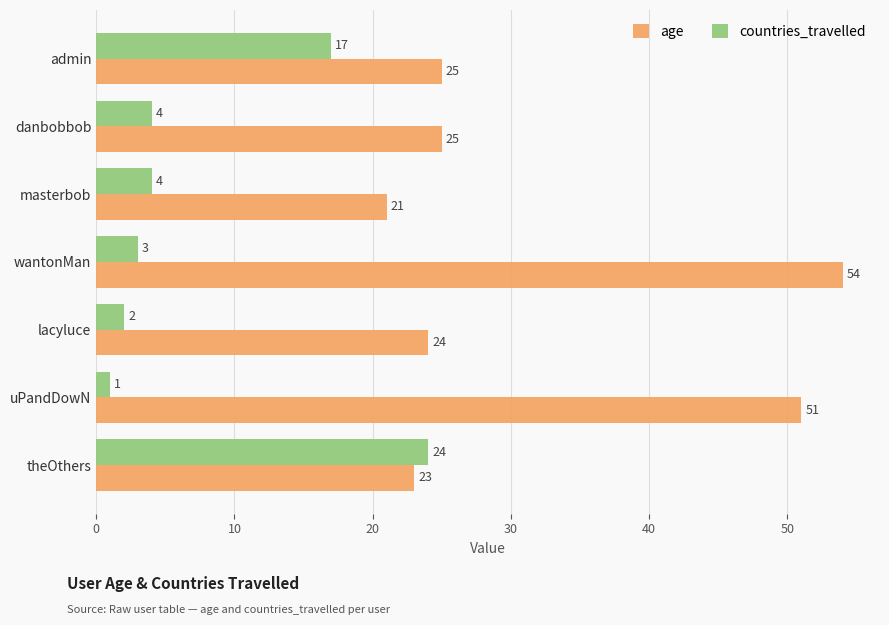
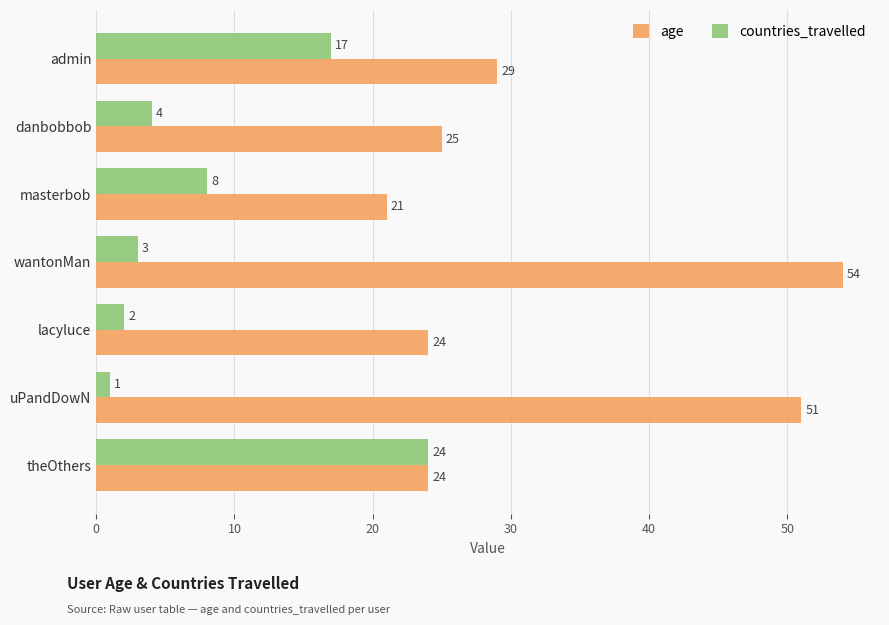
age, admin: 25 -> 29
countries_travelled, masterbob: 4 -> 8
age, theOthers: 23 -> 24
